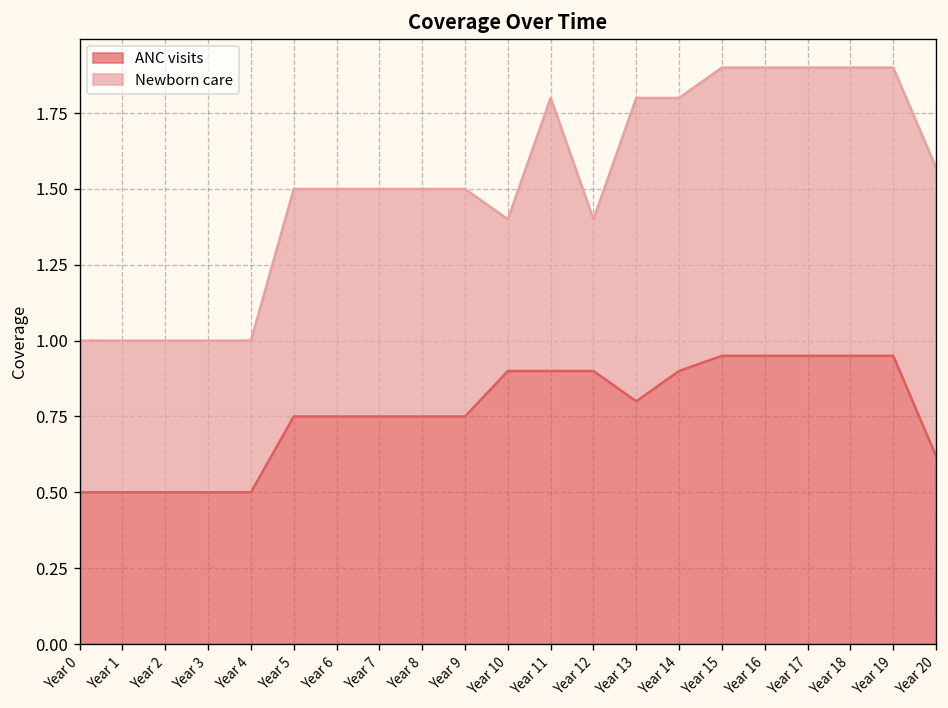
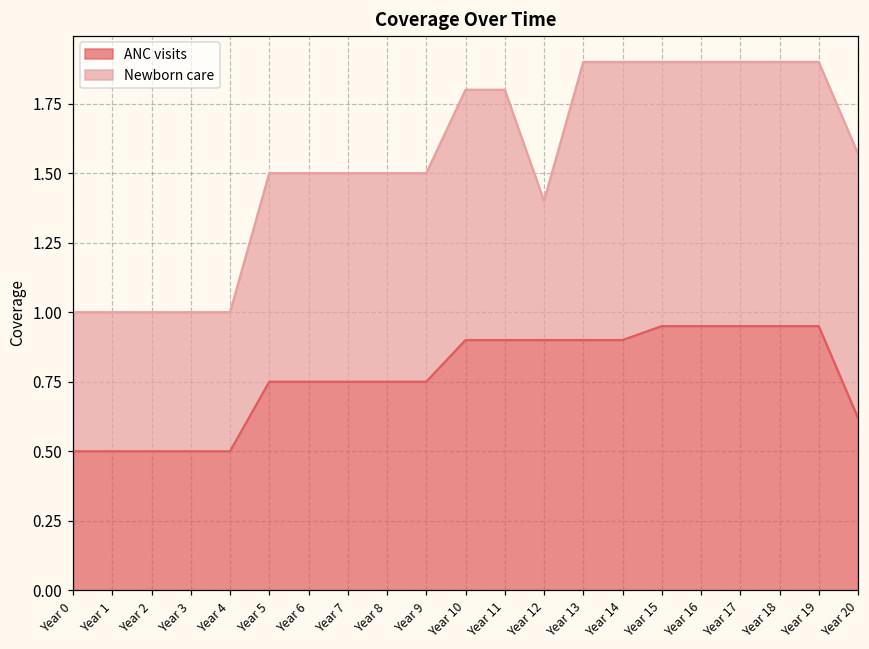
Newborn care, Year 10: 0.5 -> 0.9
ANC visits, Year 13: 0.8 -> 0.9
Newborn care, Year 14: 0.9 -> 1.0
